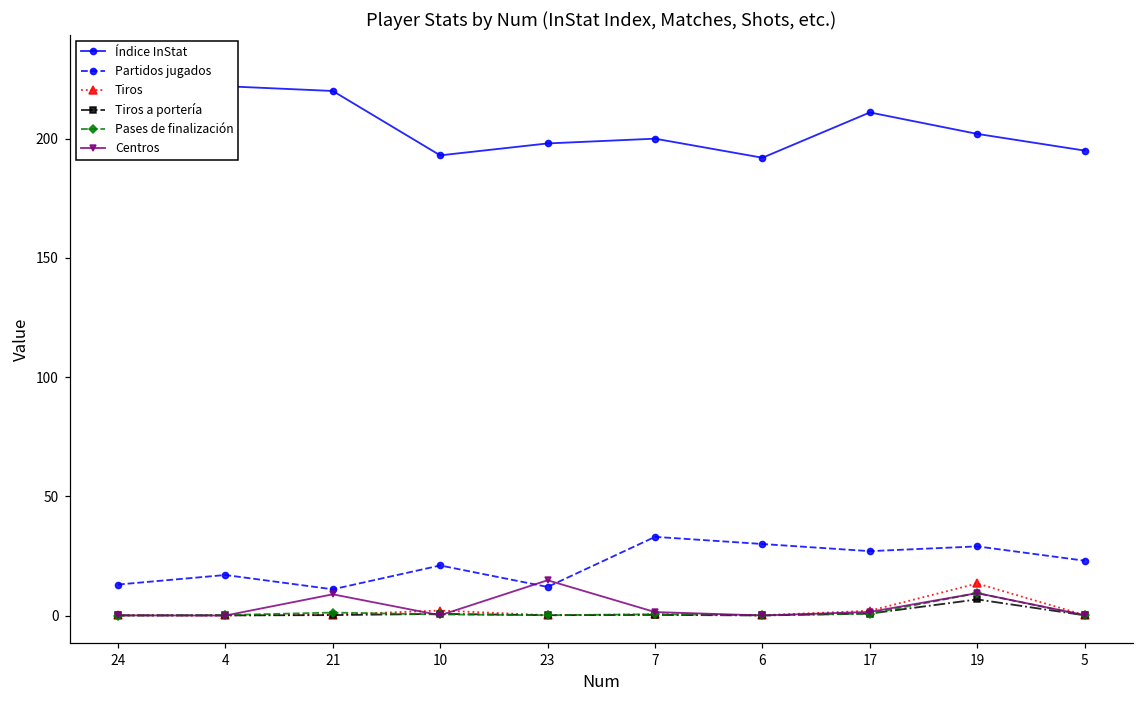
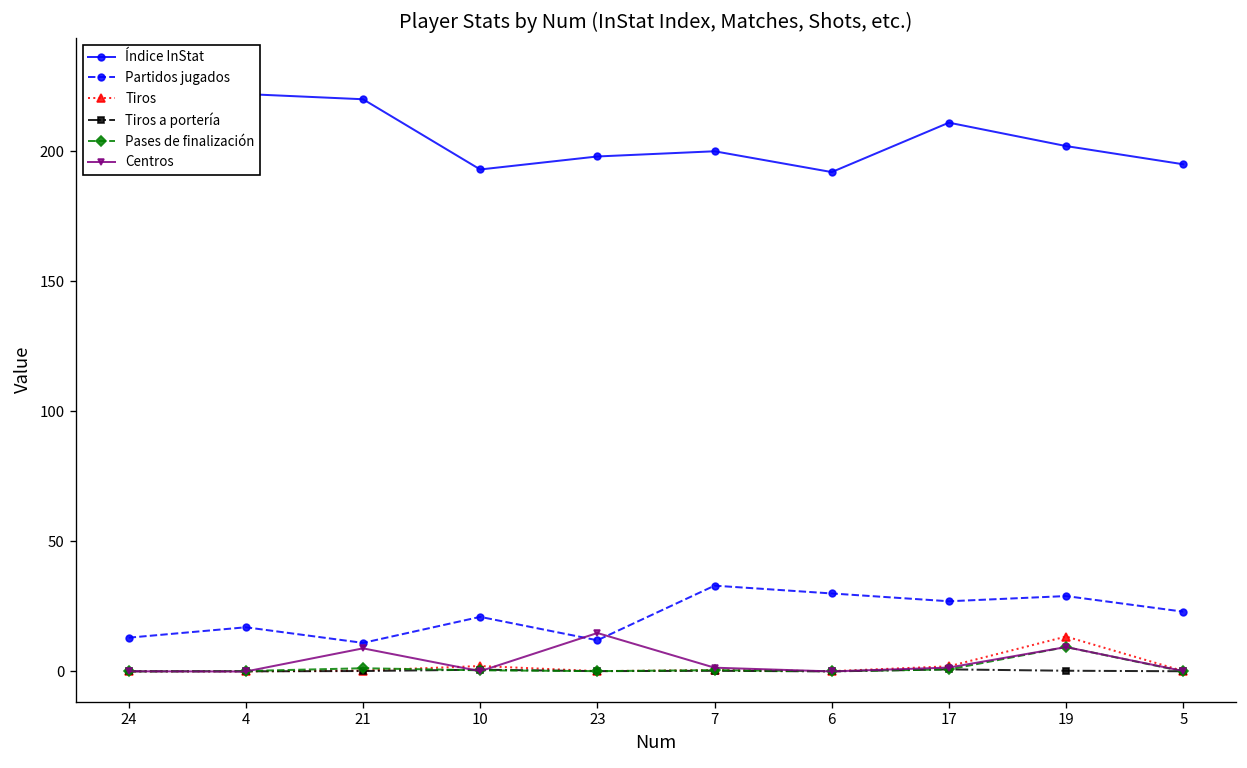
Tiros a portería, 19: 7 -> 0
